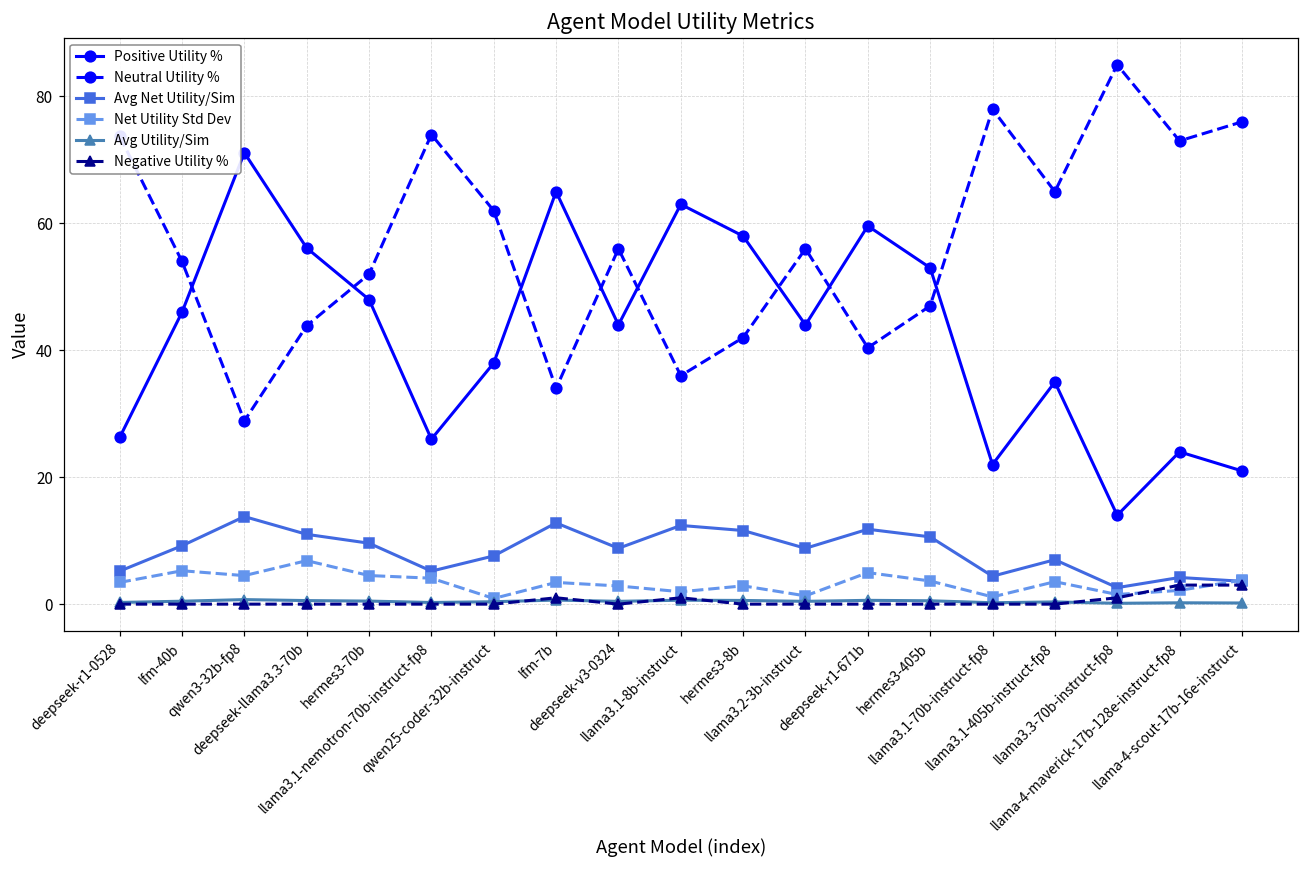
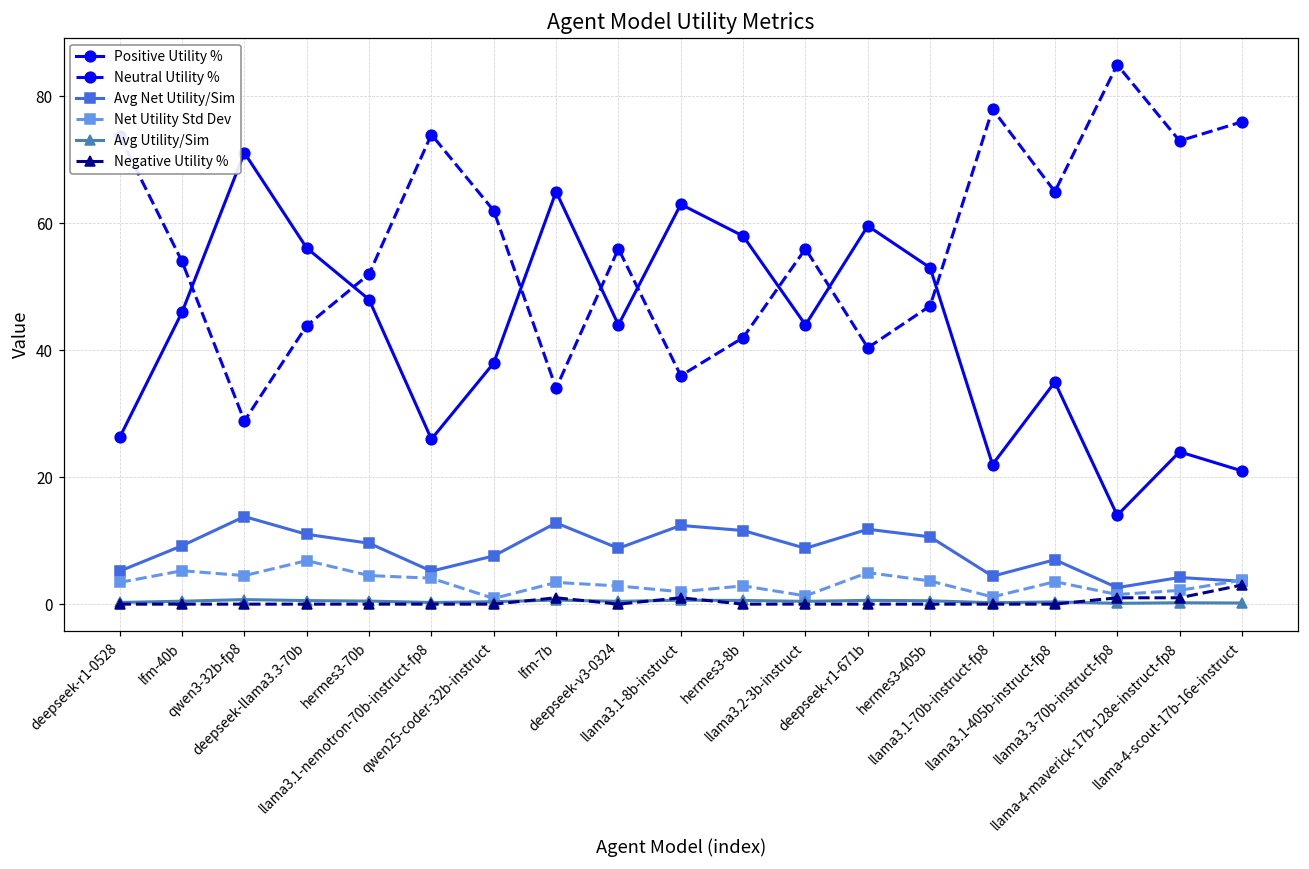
Negative Utility %, llama-4-maverick-17b-128e-instruct-fp8: 3 -> 1
